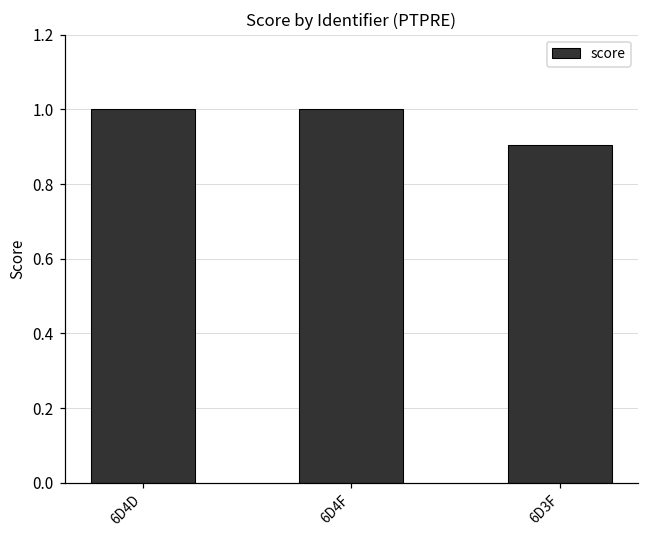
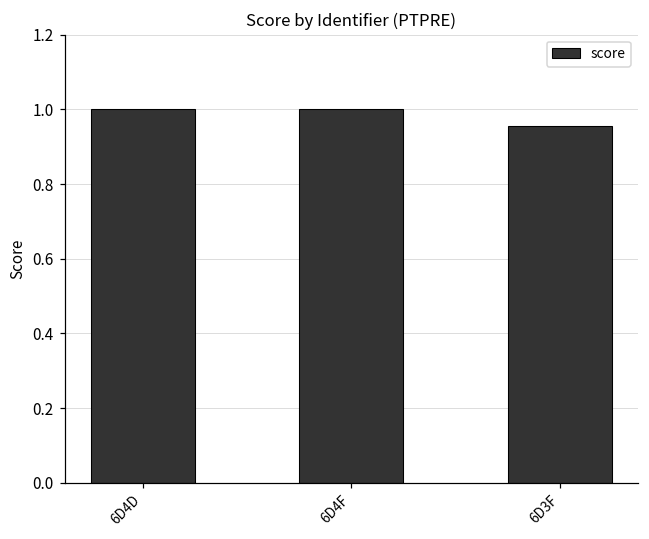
6D3F: 0.90 -> 0.95
